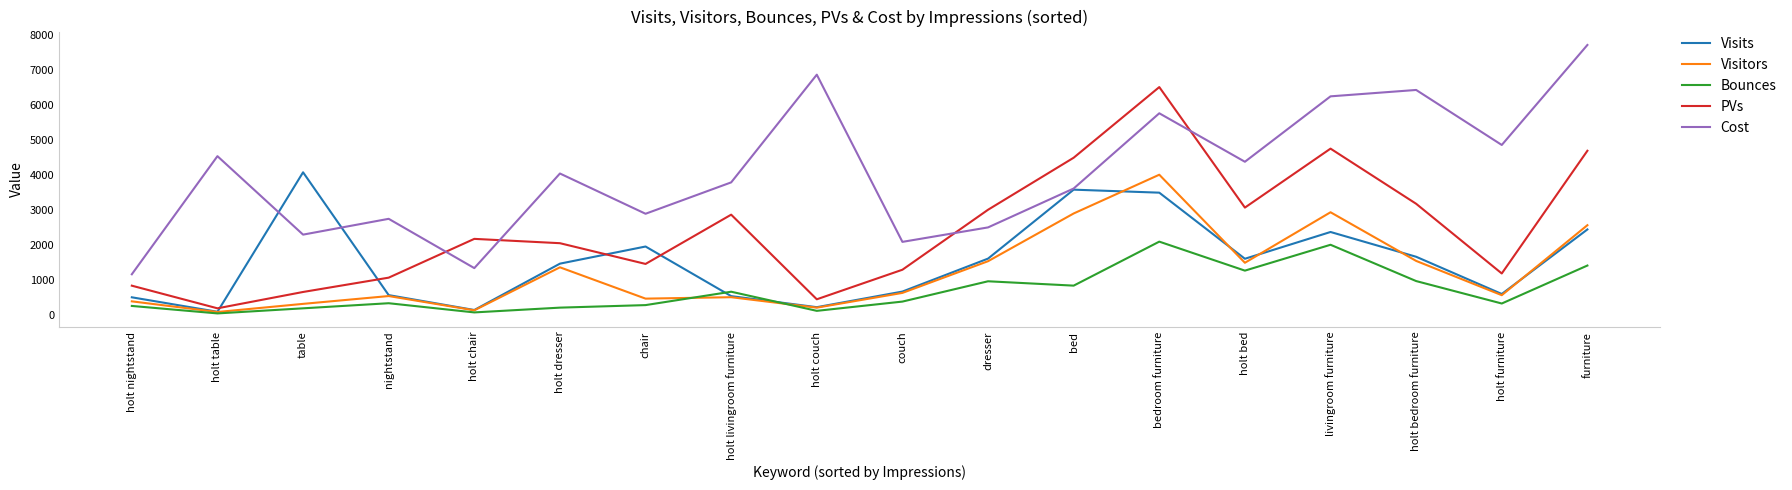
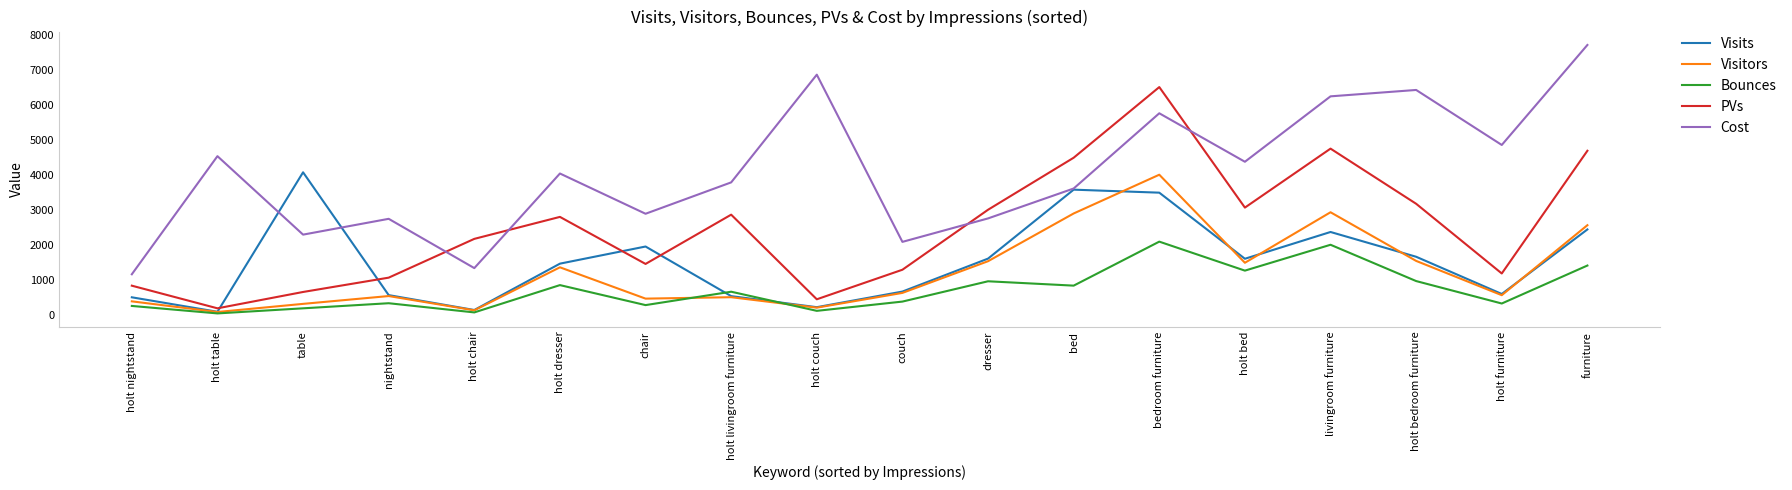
Bounces, holt dresser: 200 -> 900
PVs, holt dresser: 2100 -> 2800
Cost, dresser: 2500 -> 2800
